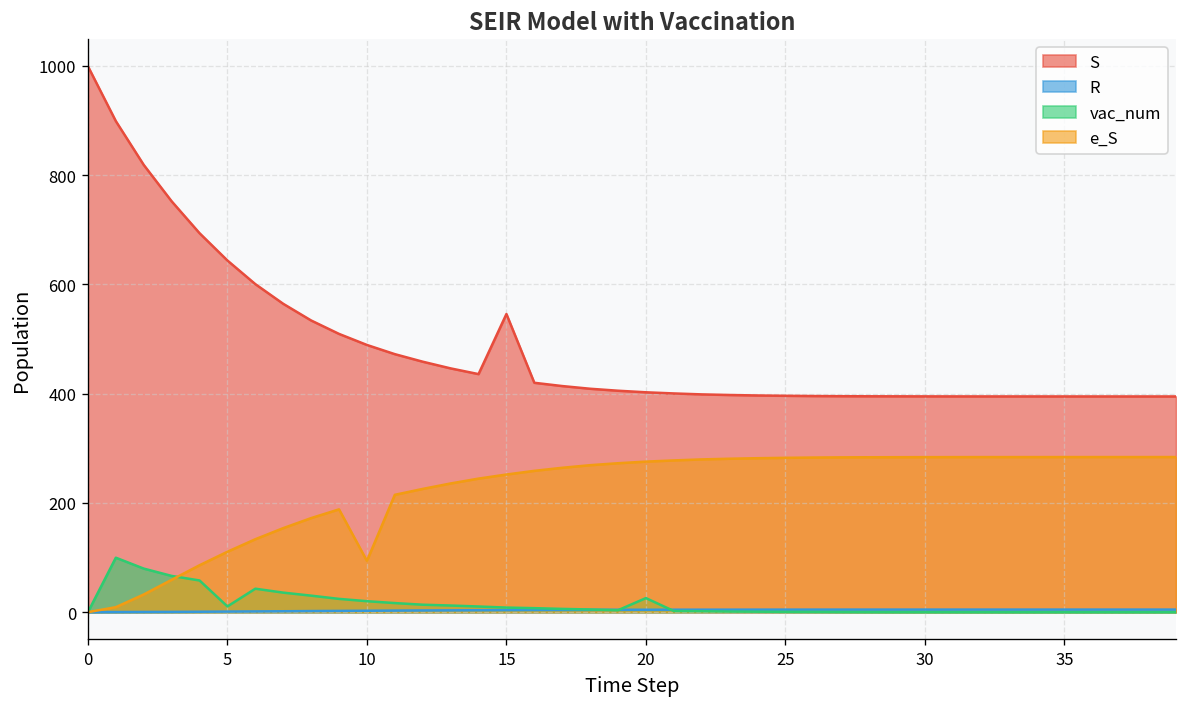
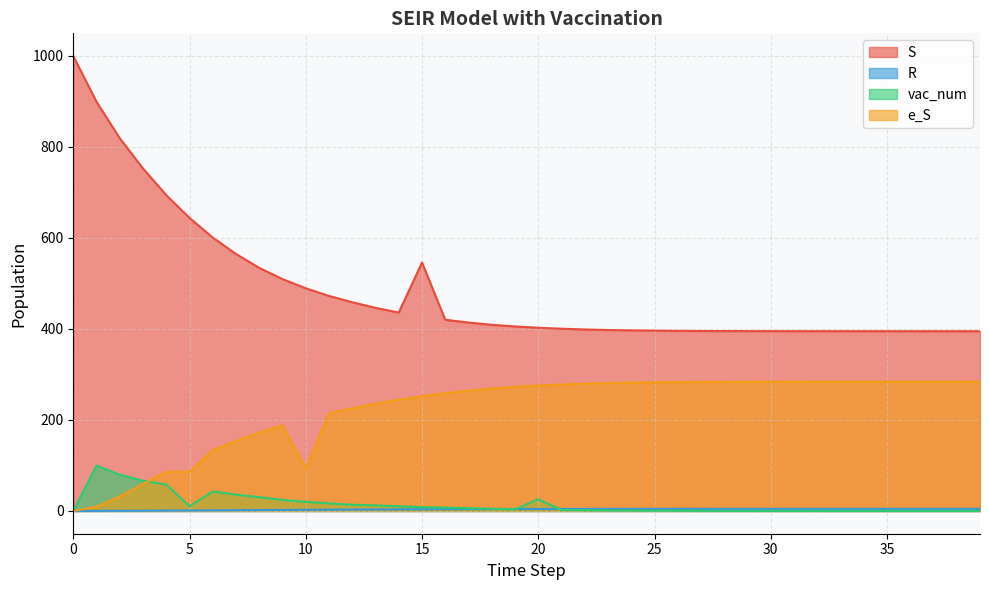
e_S, 5: 110 -> 90
